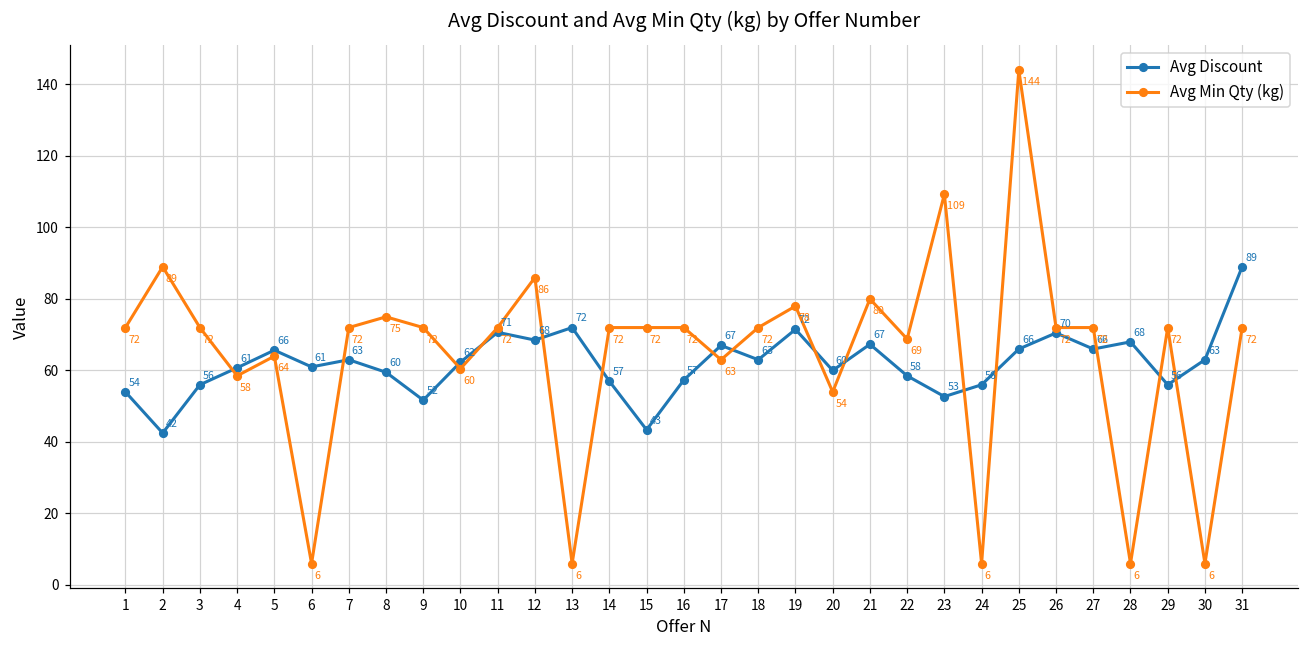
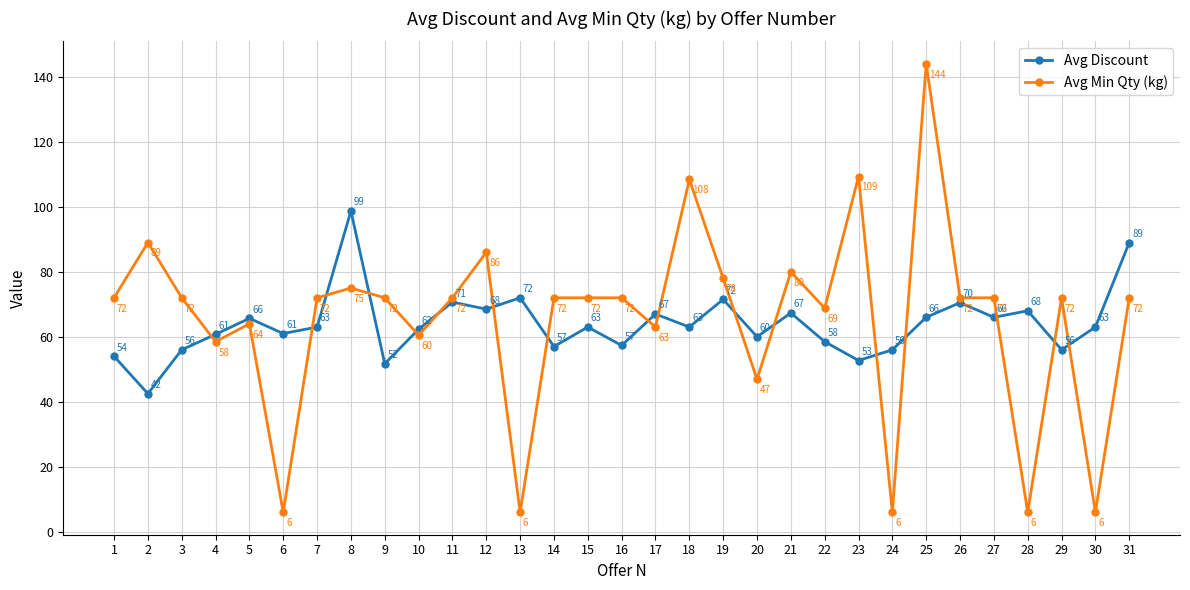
Avg Discount, 8: 60 -> 99
Avg Discount, 15: 43 -> 63
Avg Min Qty (kg), 18: 72 -> 108
Avg Min Qty (kg), 20: 54 -> 47
